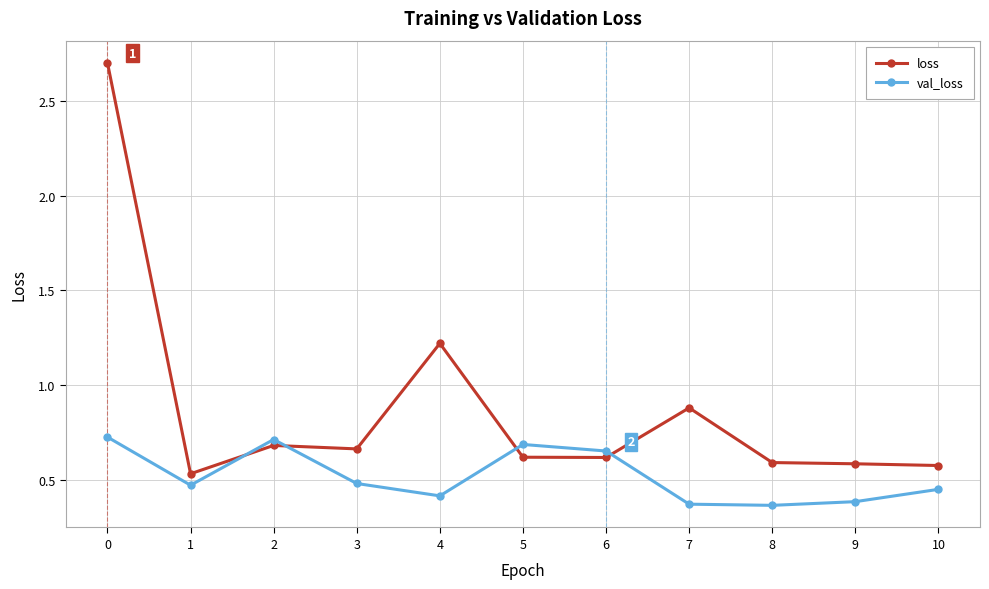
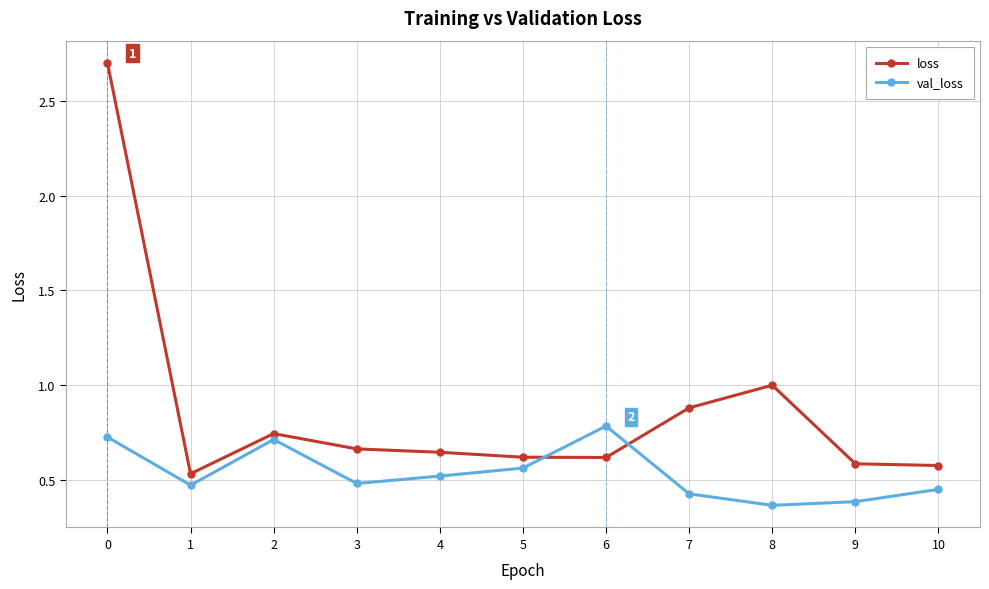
loss, 2: 0.68 -> 0.75
loss, 4: 1.22 -> 0.65
val_loss, 4: 0.42 -> 0.52
val_loss, 5: 0.69 -> 0.56
val_loss, 6: 0.65 -> 0.79
val_loss, 7: 0.37 -> 0.43
loss, 8: 0.59 -> 1.00
